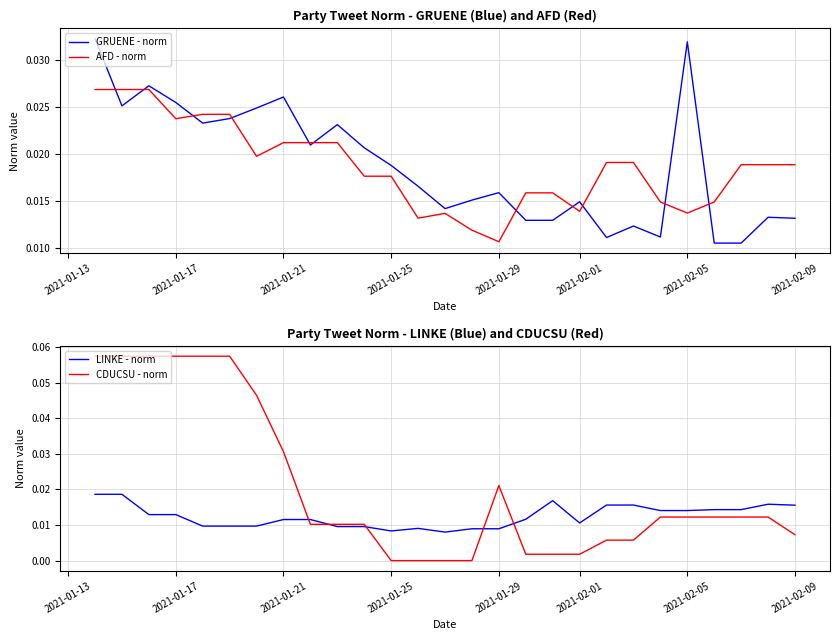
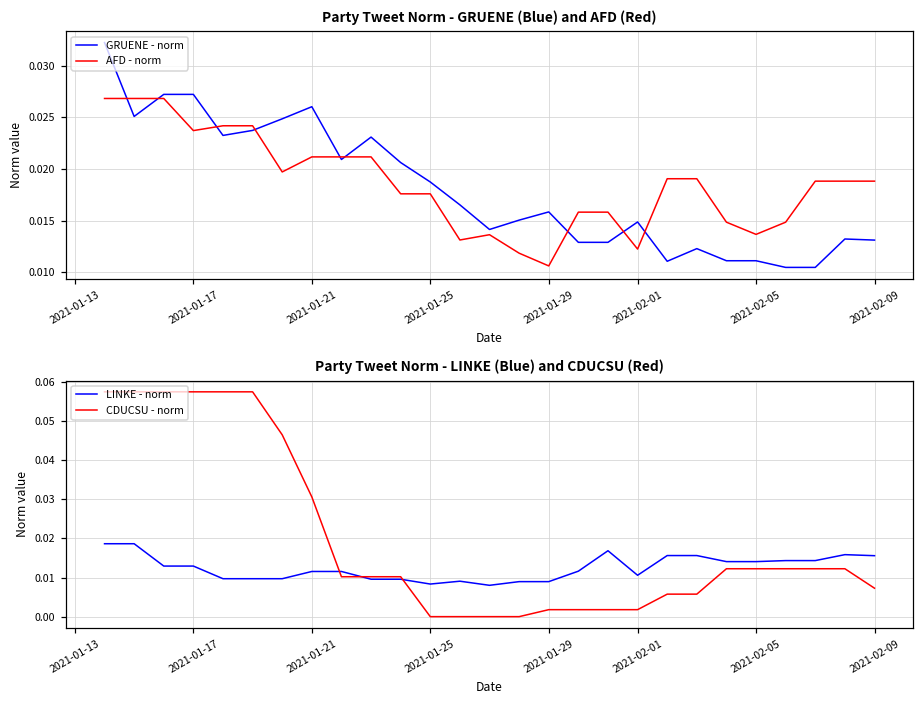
Party Tweet Norm - GRUENE (Blue) and AFD (Red), GRUENE - norm, 2021-01-17: 0.025 -> 0.027
Party Tweet Norm - GRUENE (Blue) and AFD (Red), AFD - norm, 2021-02-01: 0.014 -> 0.012
Party Tweet Norm - GRUENE (Blue) and AFD (Red), GRUENE - norm, 2021-02-05: 0.032 -> 0.011
Party Tweet Norm - LINKE (Blue) and CDUCSU (Red), CDUCSU - norm, 2021-01-29: 0.021 -> 0.002
